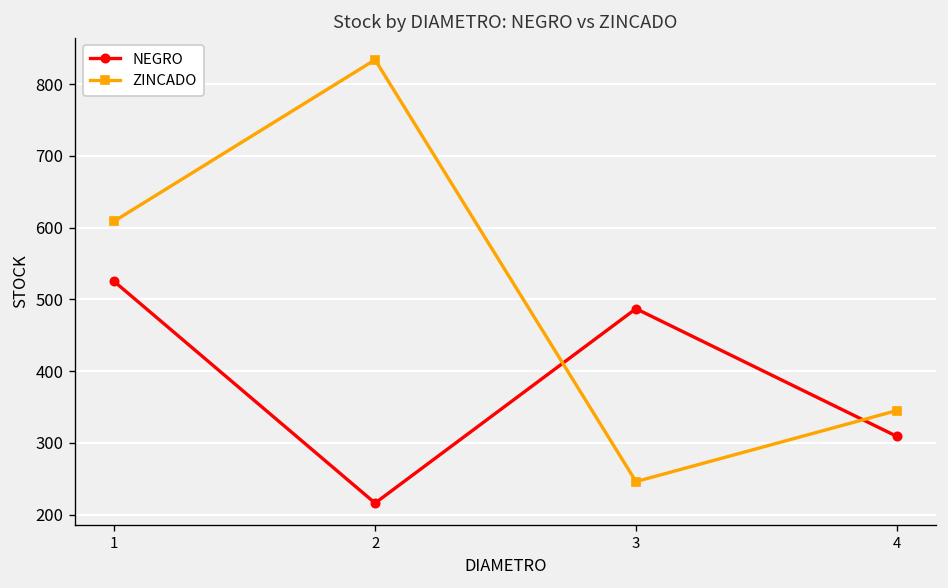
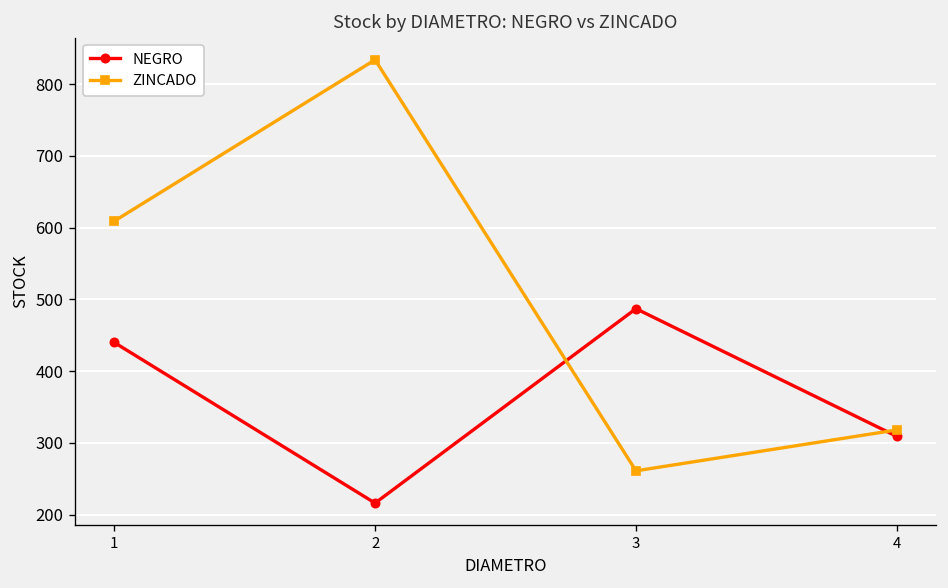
NEGRO, 1: 530 -> 440
ZINCADO, 3: 250 -> 260
ZINCADO, 4: 350 -> 320
